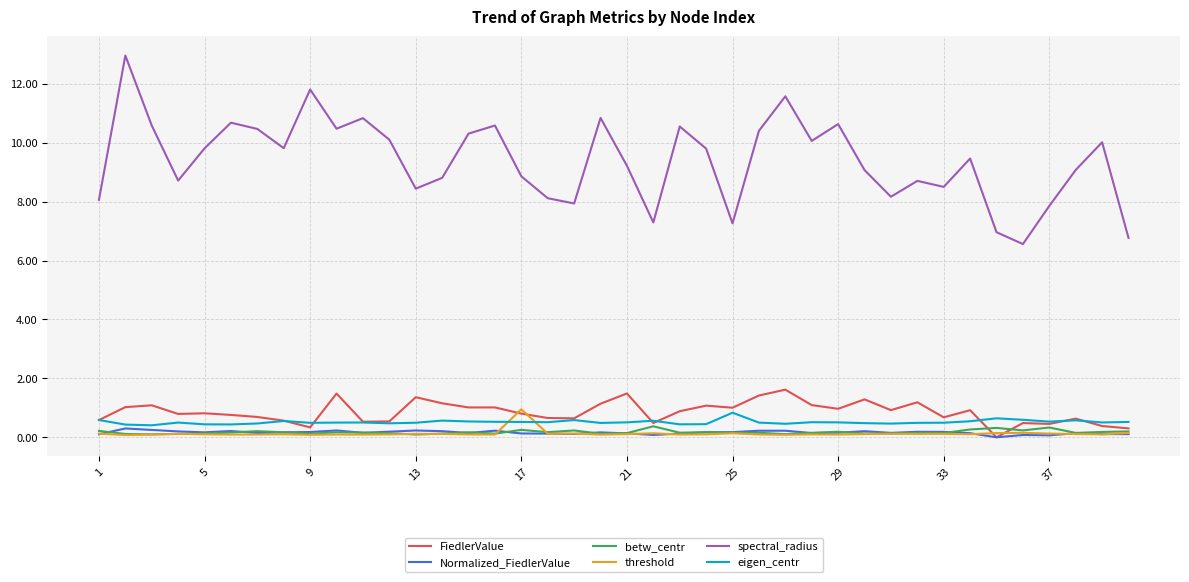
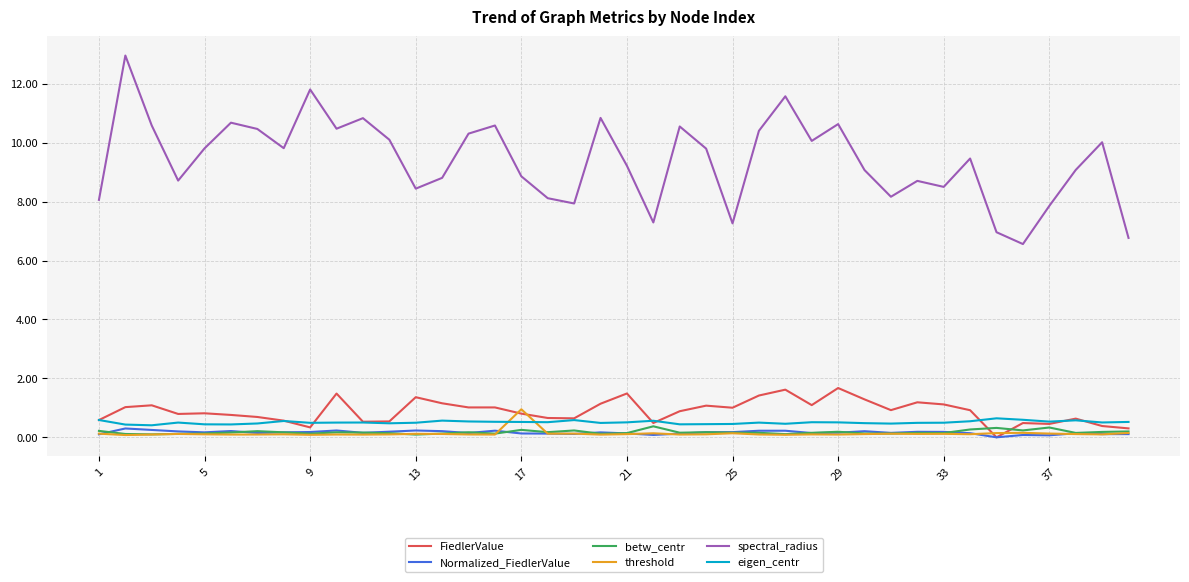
eigen_centr, 25: 0.8 -> 0.5
FiedlerValue, 29: 1.0 -> 1.7
FiedlerValue, 33: 0.7 -> 1.1
